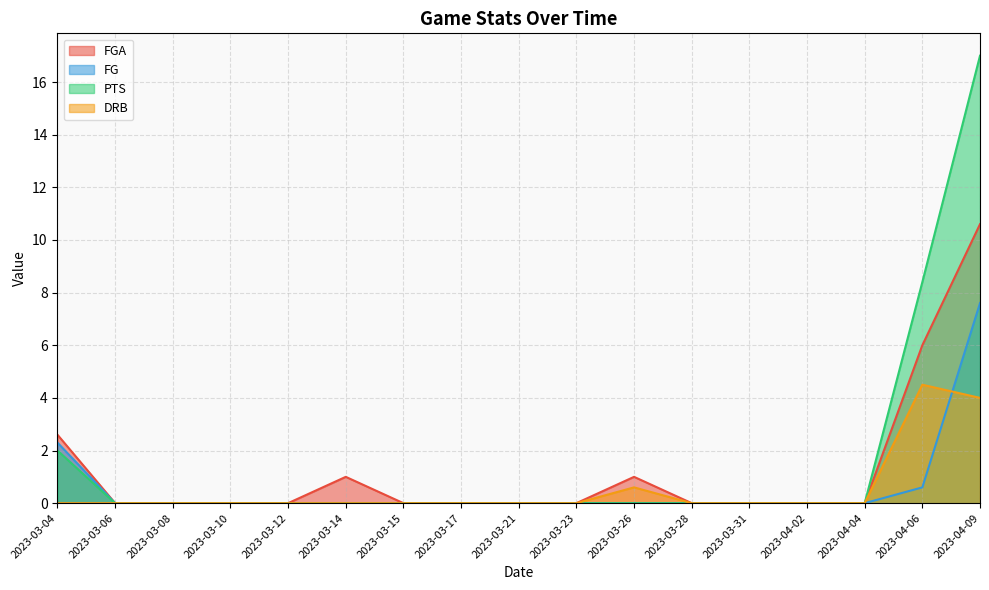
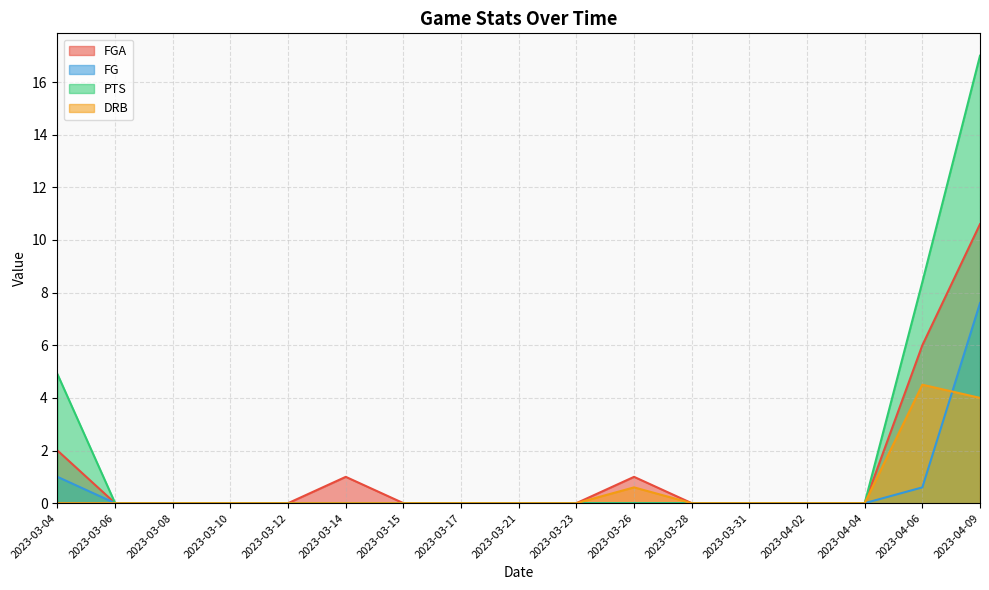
FGA, 2023-03-04: 2.6 -> 2.0
FG, 2023-03-04: 2.3 -> 1.0
PTS, 2023-03-04: 2.0 -> 4.9
